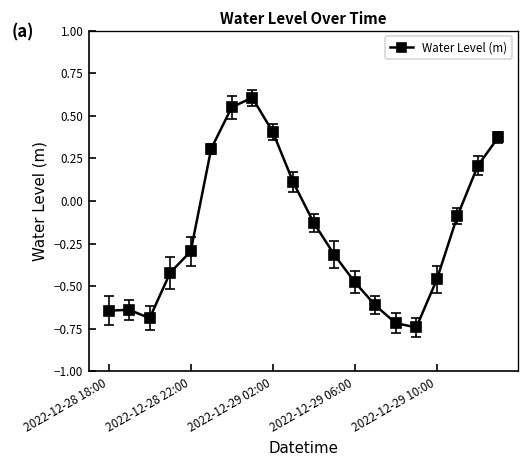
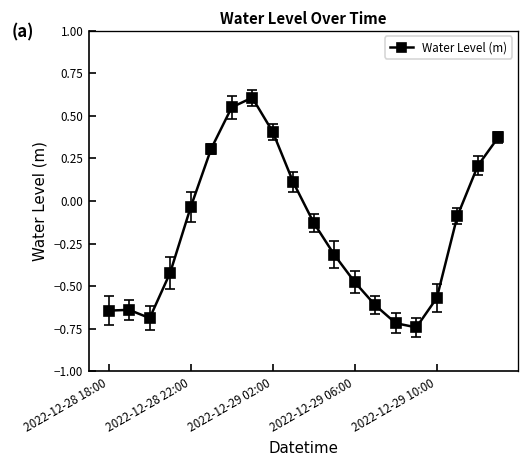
Water Level (m), 2022-12-28 22:00: -0.30 -> -0.04
Water Level (m), 2022-12-29 10:00: -0.46 -> -0.57
